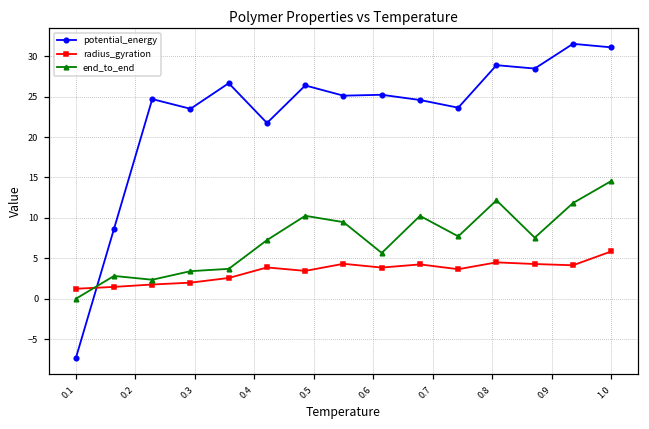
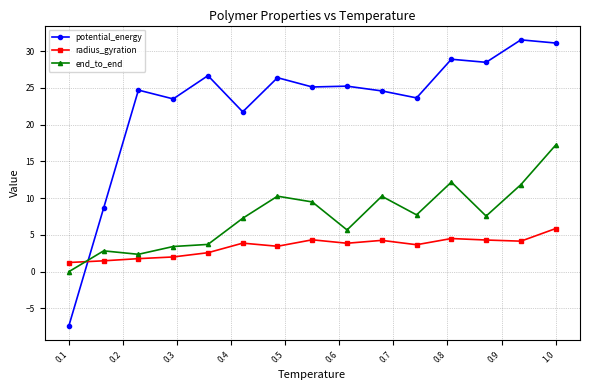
end_to_end, 1.0: 15 -> 17
